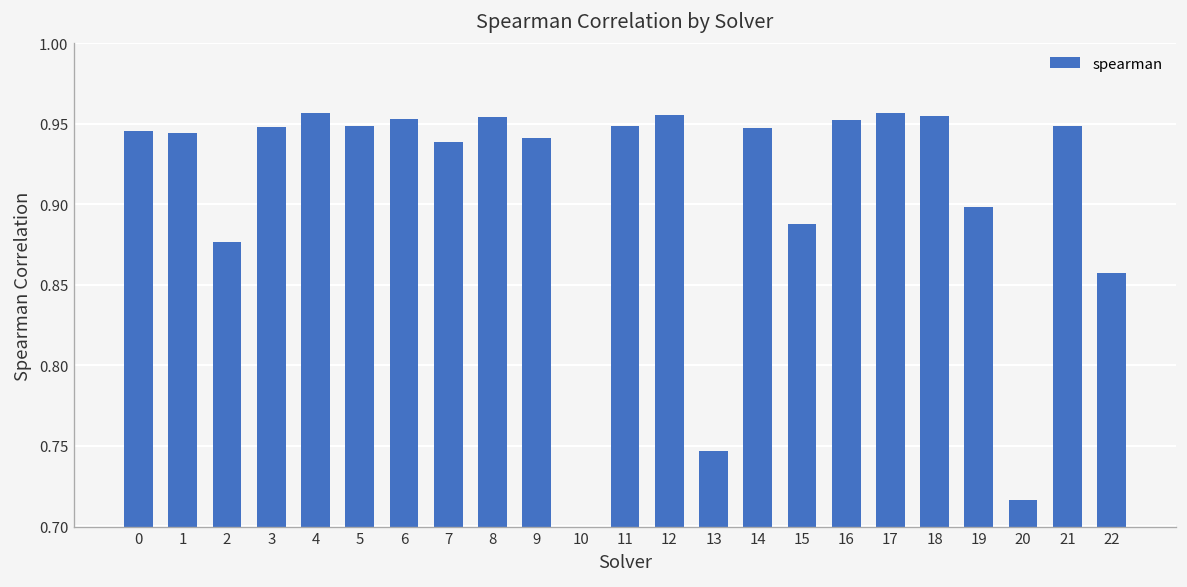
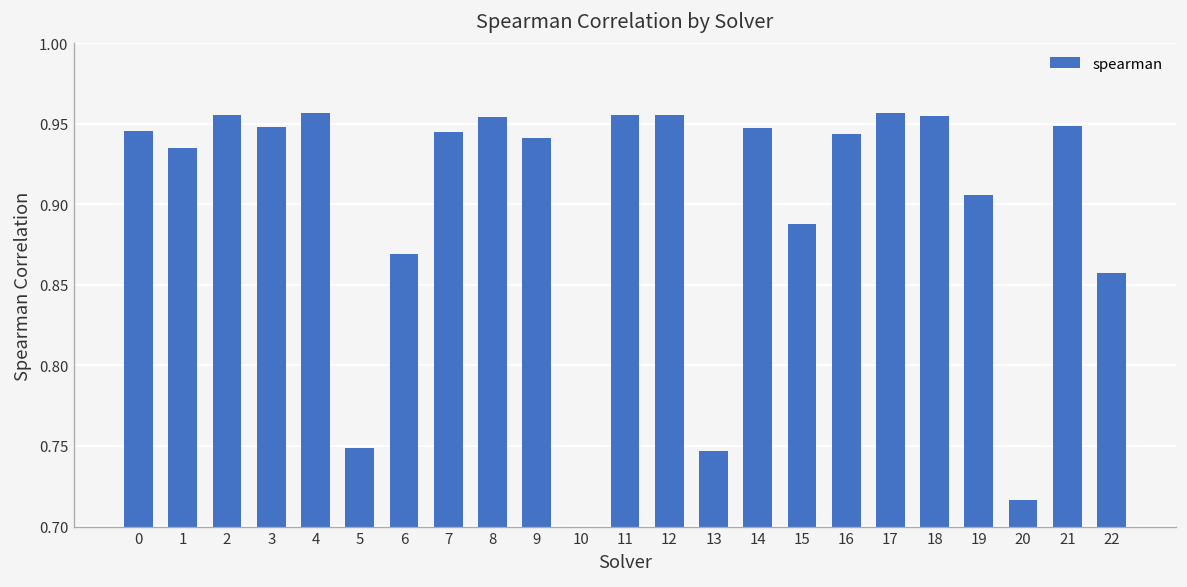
1: 0.944 -> 0.935
2: 0.876 -> 0.955
5: 0.949 -> 0.749
6: 0.953 -> 0.869
7: 0.939 -> 0.945
11: 0.949 -> 0.956
16: 0.953 -> 0.944
19: 0.898 -> 0.906
